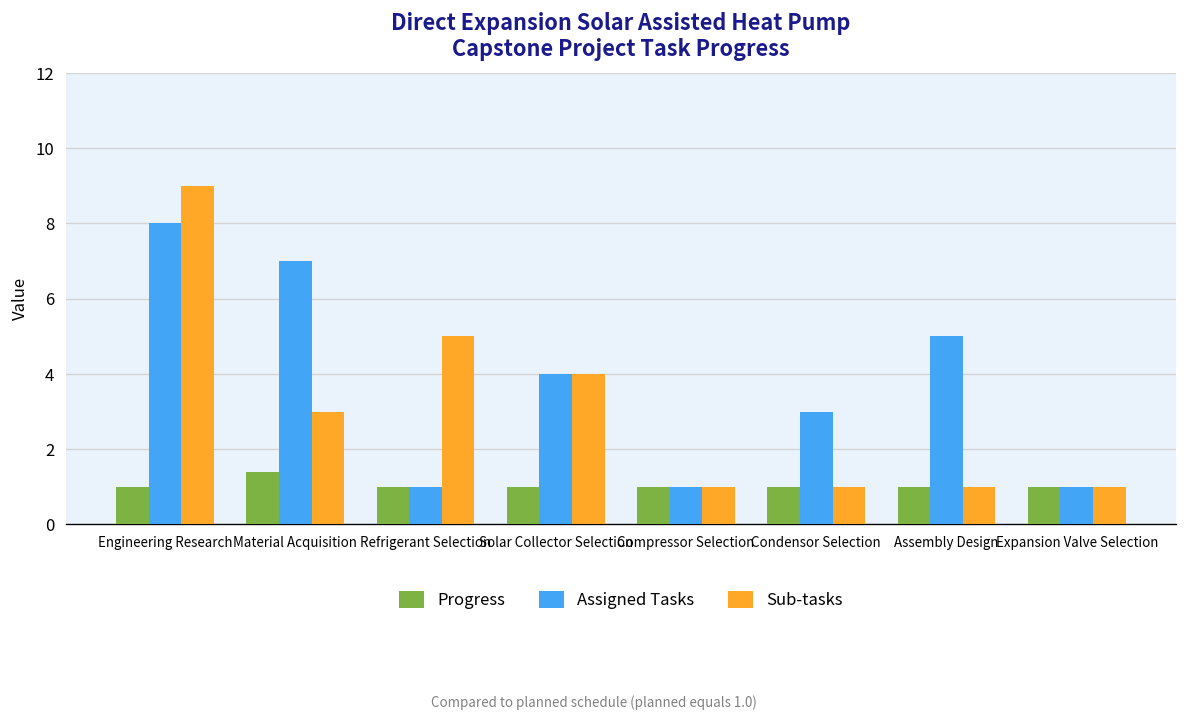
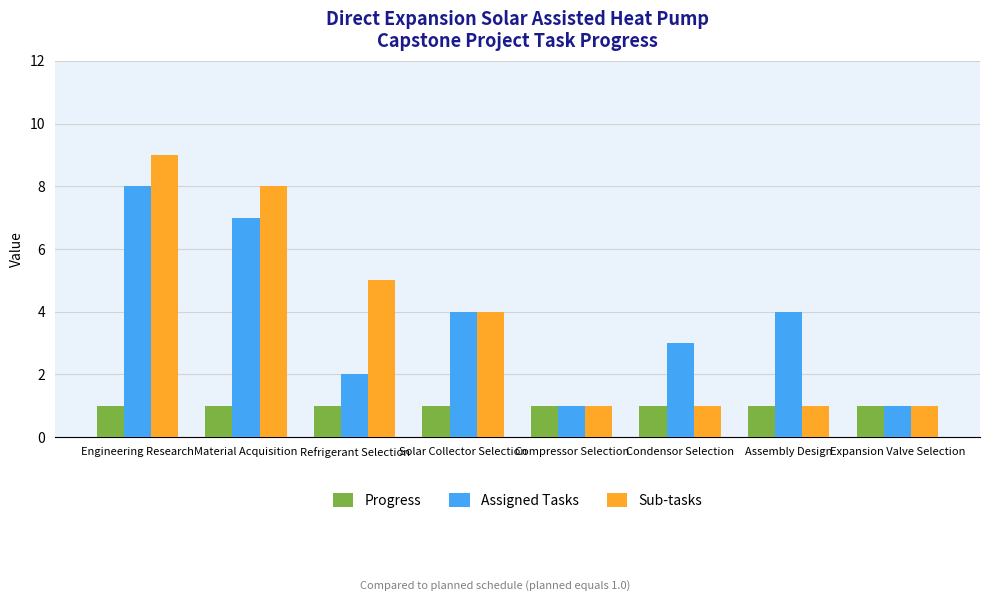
Progress, Material Acquisition: 1.4 -> 1.0
Sub-tasks, Material Acquisition: 3 -> 8
Assigned Tasks, Refrigerant Selection: 1 -> 2
Assigned Tasks, Assembly Design: 5 -> 4
